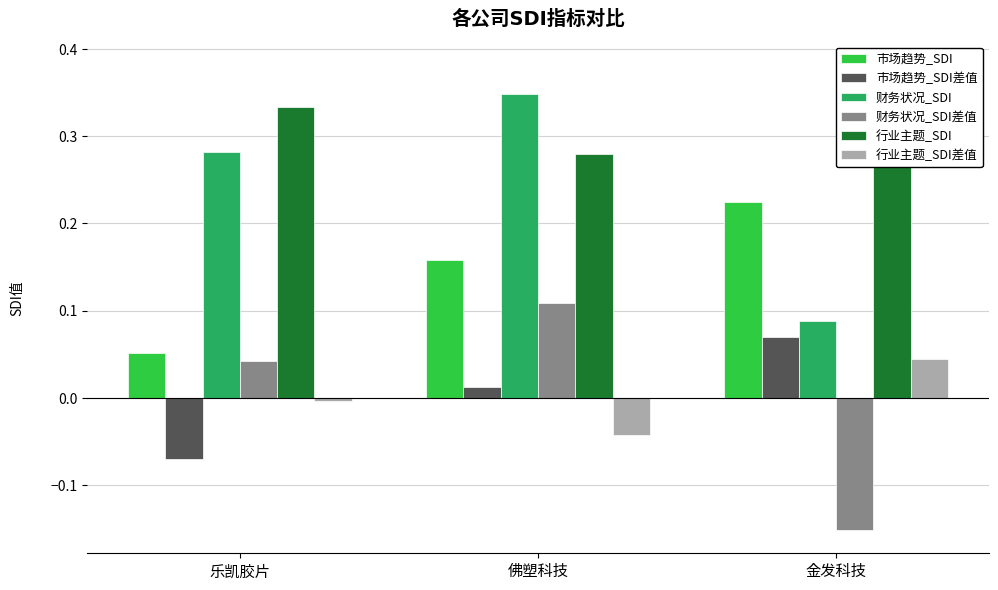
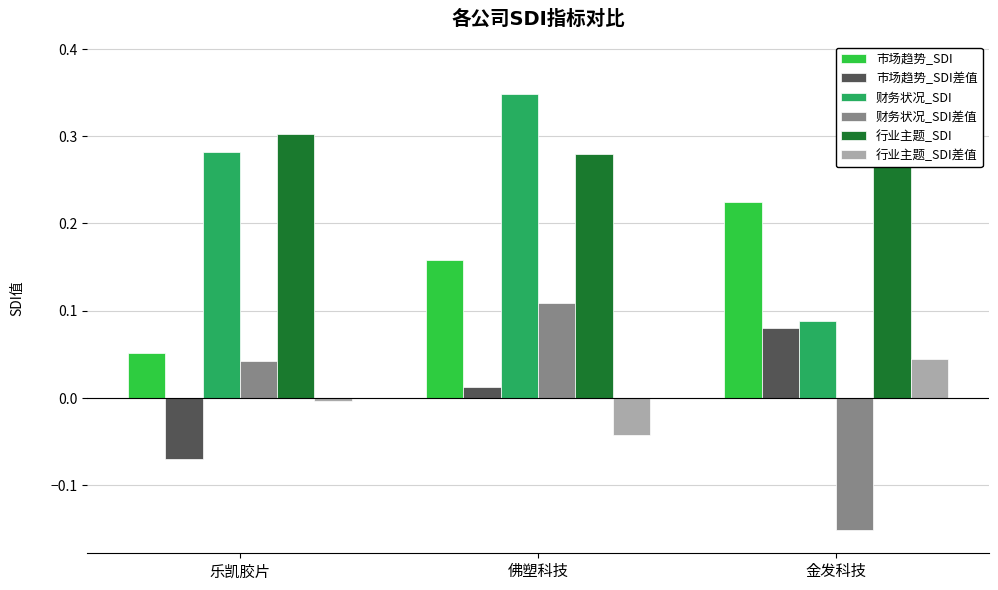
行业主题_SDI, 乐凯胶片: 0.33 -> 0.30
市场趋势_SDI差值, 金发科技: 0.07 -> 0.08
